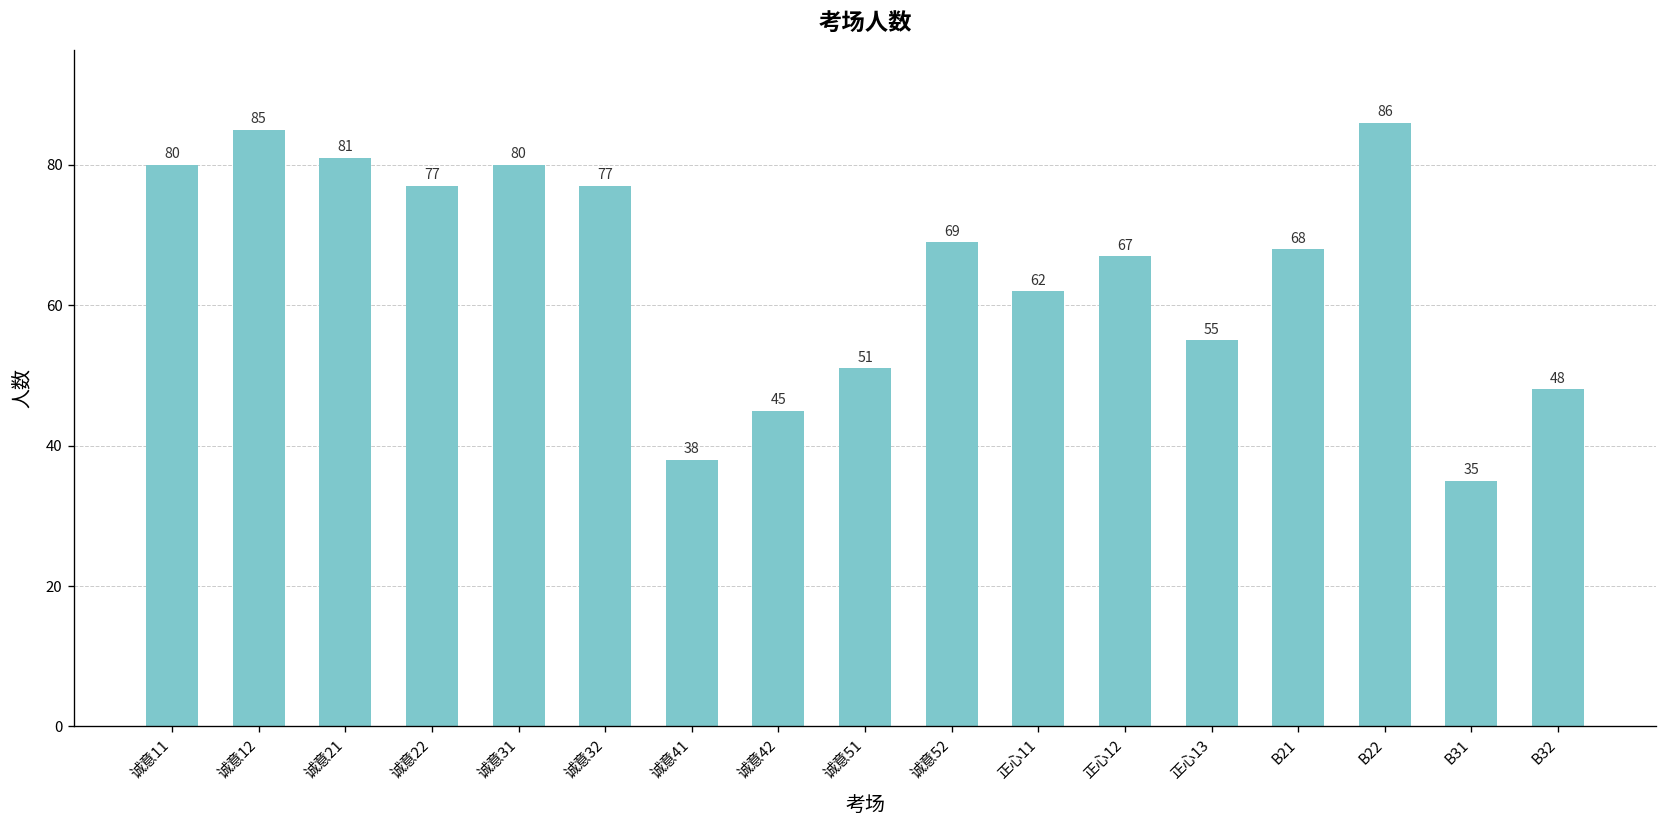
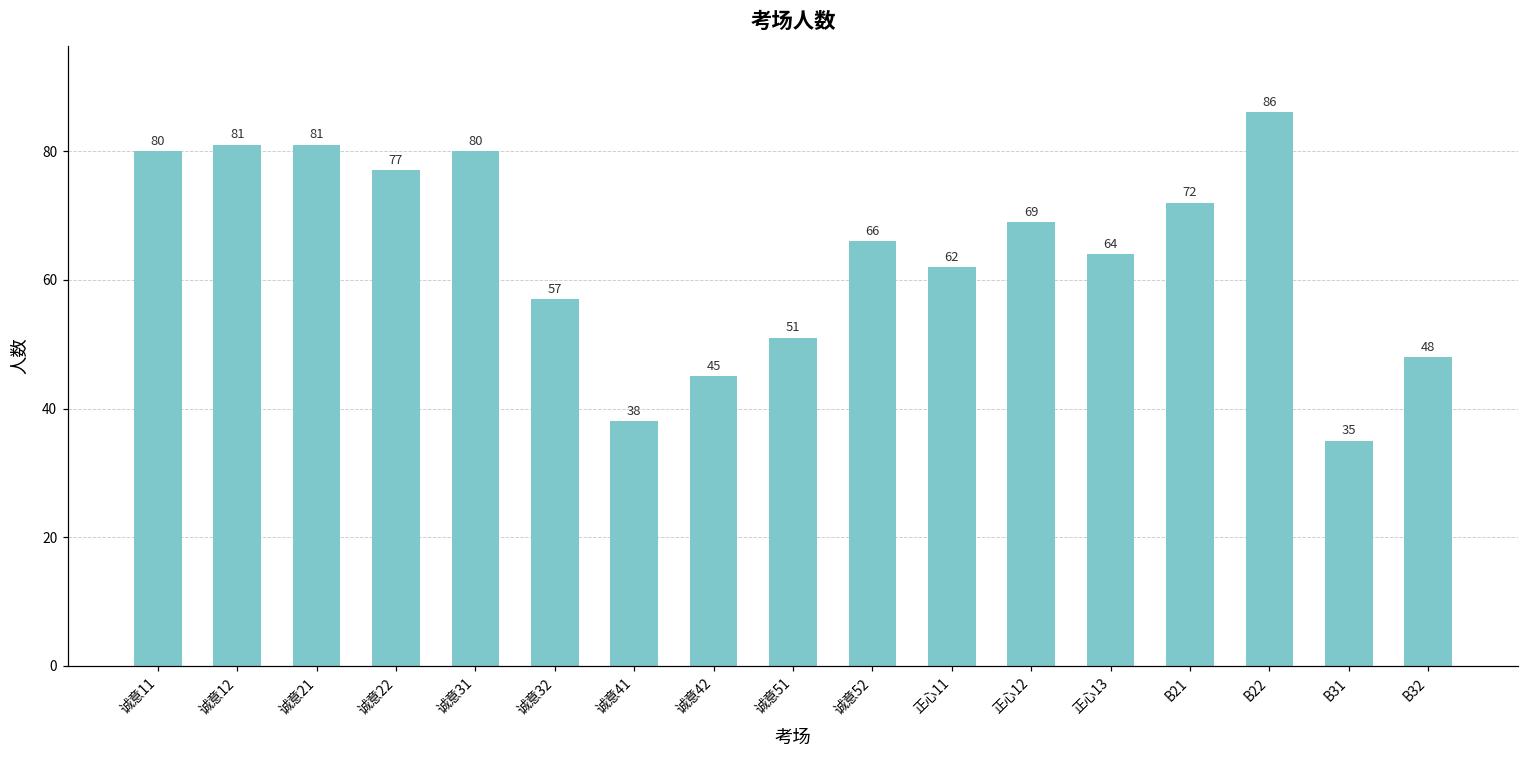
诚意12: 85 -> 81
诚意32: 77 -> 57
诚意52: 69 -> 66
正心12: 67 -> 69
正心13: 55 -> 64
B21: 68 -> 72
